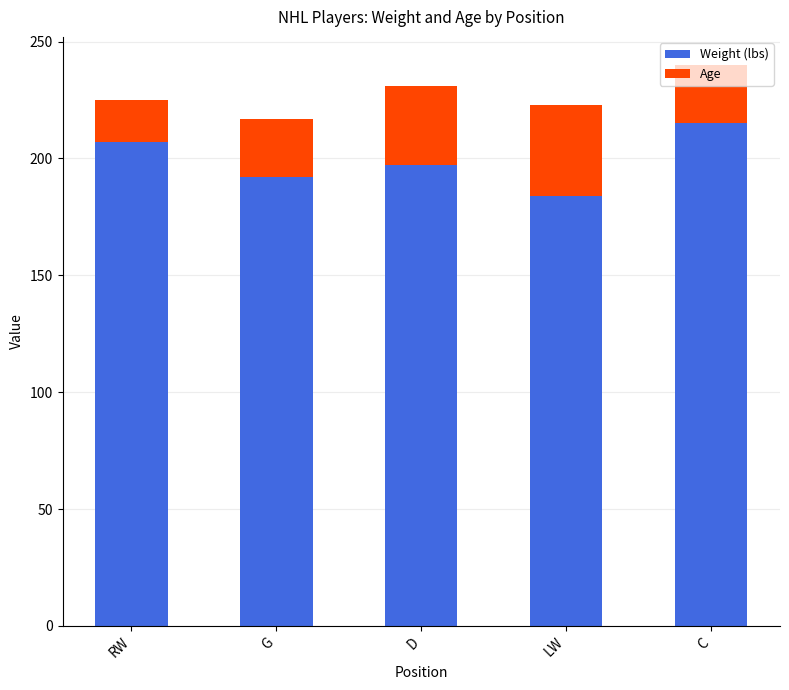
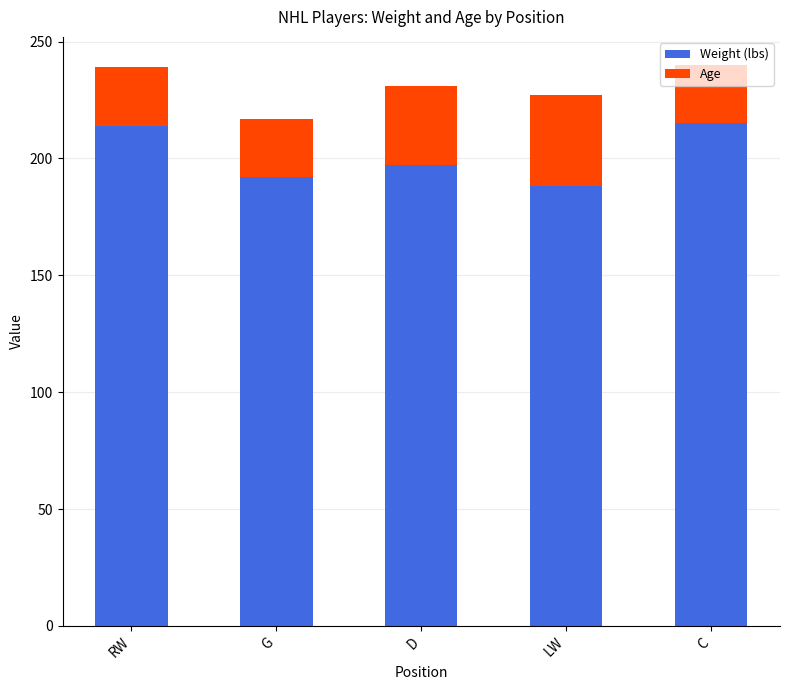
Weight (lbs), RW: 207 -> 214
Age, RW: 18 -> 25
Weight (lbs), LW: 184 -> 188
